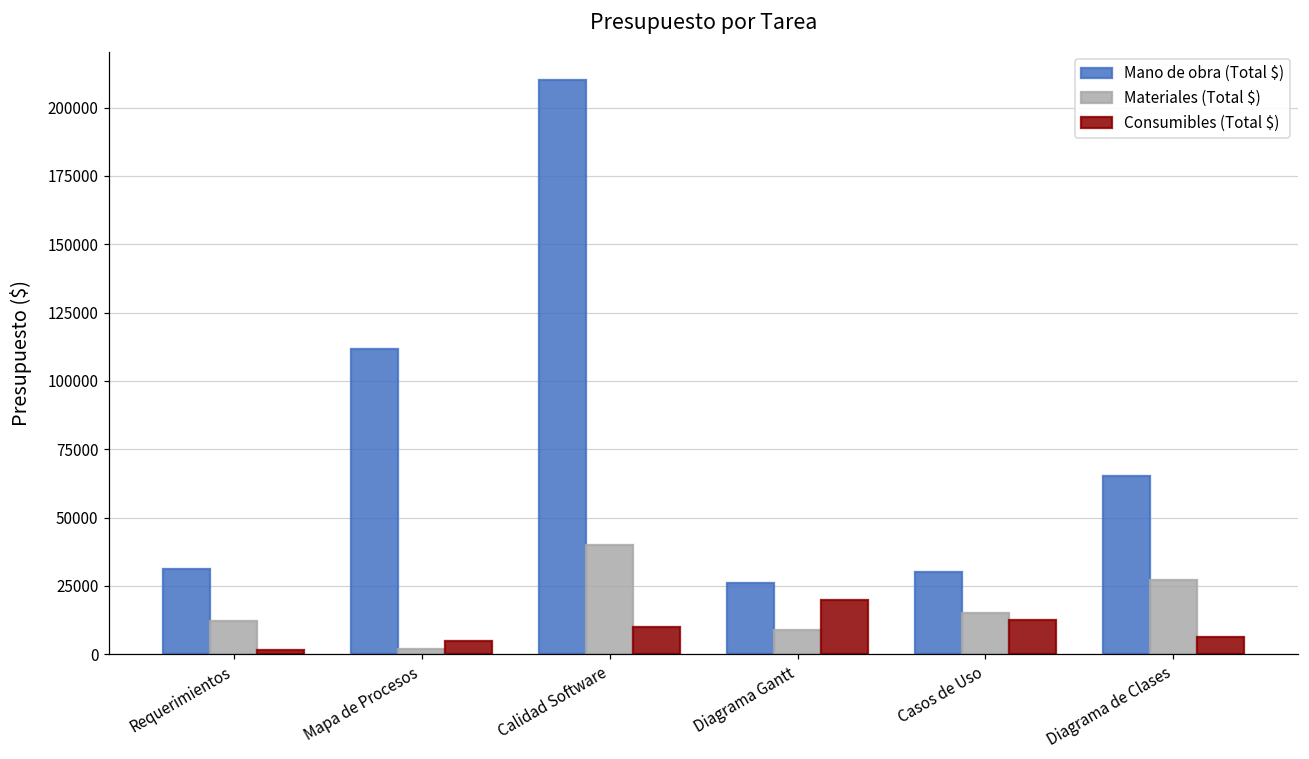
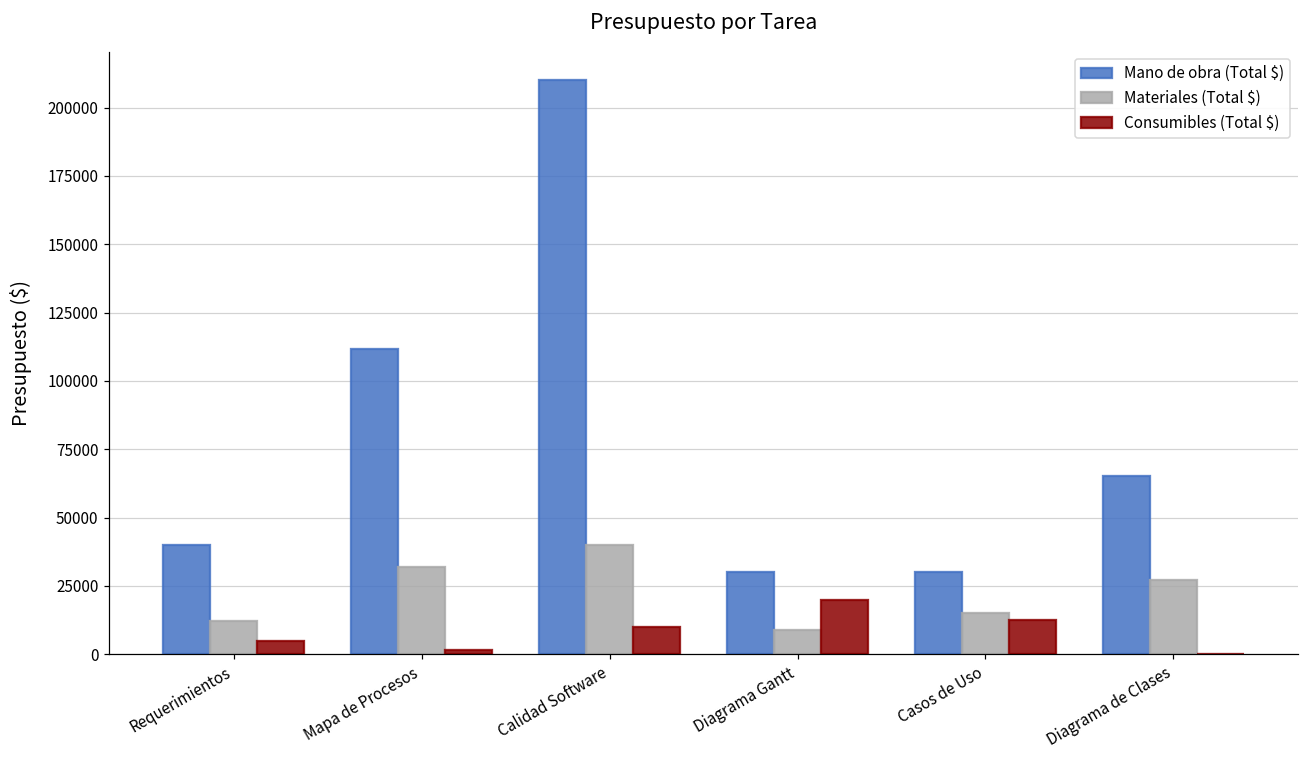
Mano de obra (Total $), Requerimientos: 31000 -> 40000
Consumibles (Total $), Requerimientos: 2000 -> 5000
Materiales (Total $), Mapa de Procesos: 2000 -> 32000
Consumibles (Total $), Mapa de Procesos: 5000 -> 2000
Mano de obra (Total $), Diagrama Gantt: 26000 -> 30000
Consumibles (Total $), Diagrama de Clases: 6000 -> 0
